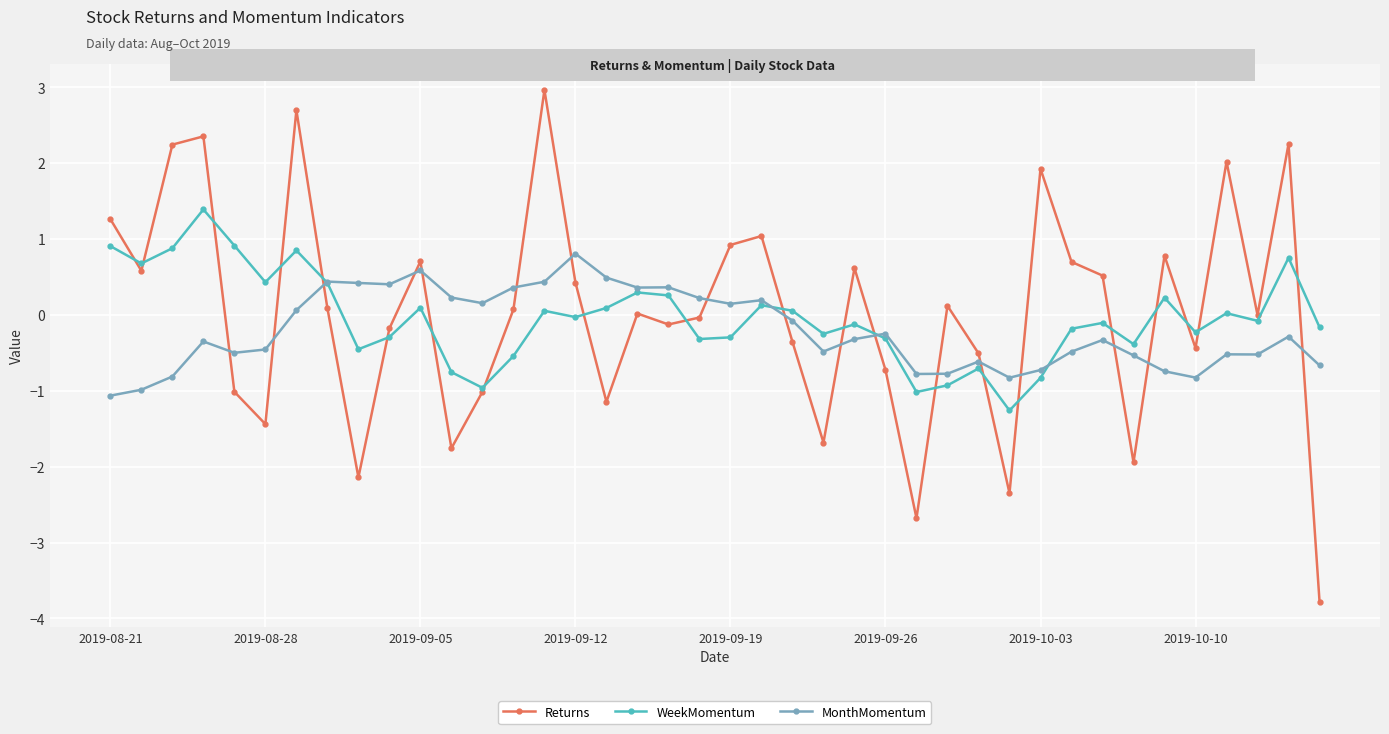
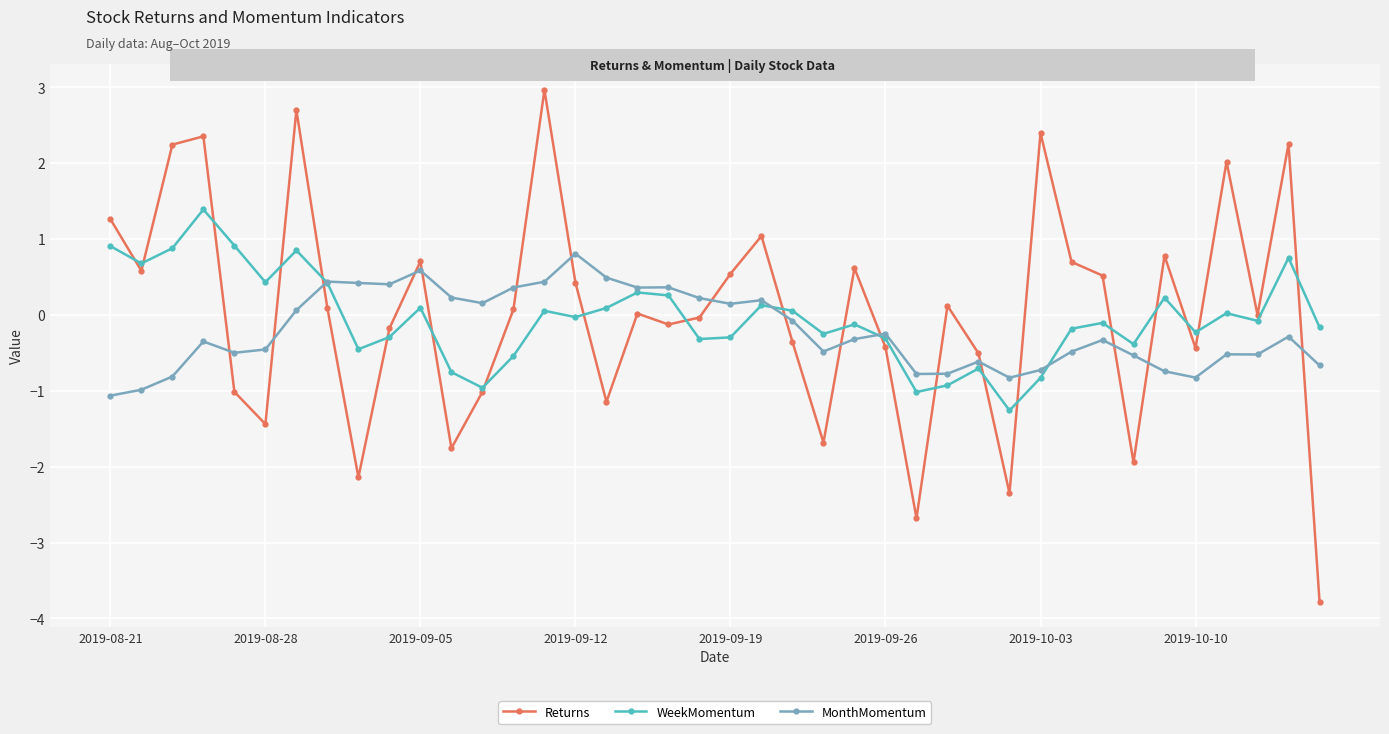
Returns, 2019-09-19: 0.9 -> 0.5
Returns, 2019-09-26: -0.7 -> -0.4
Returns, 2019-10-03: 1.9 -> 2.4
